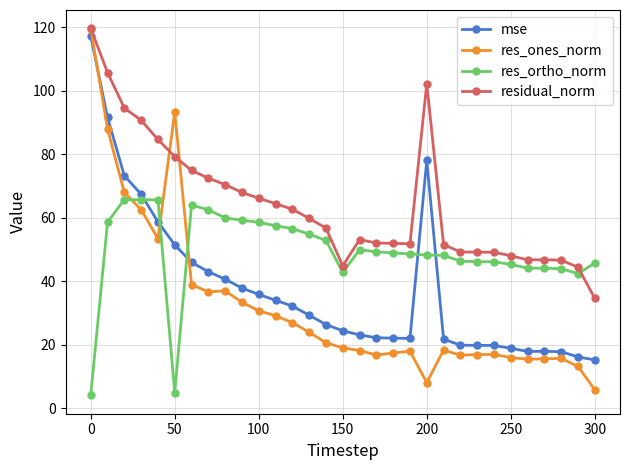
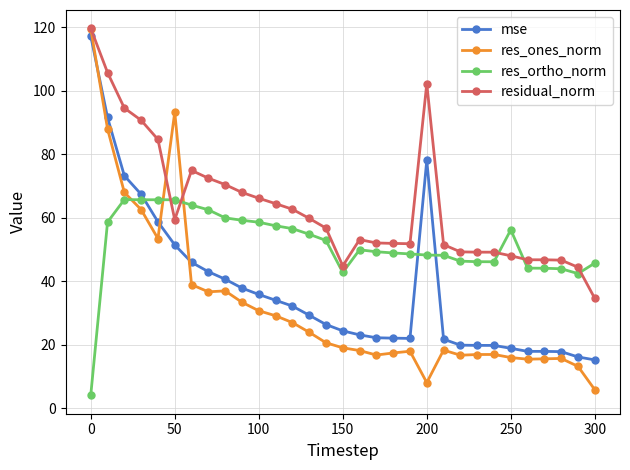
res_ortho_norm, 50: 5 -> 66
residual_norm, 50: 79 -> 59
res_ortho_norm, 250: 45 -> 56
